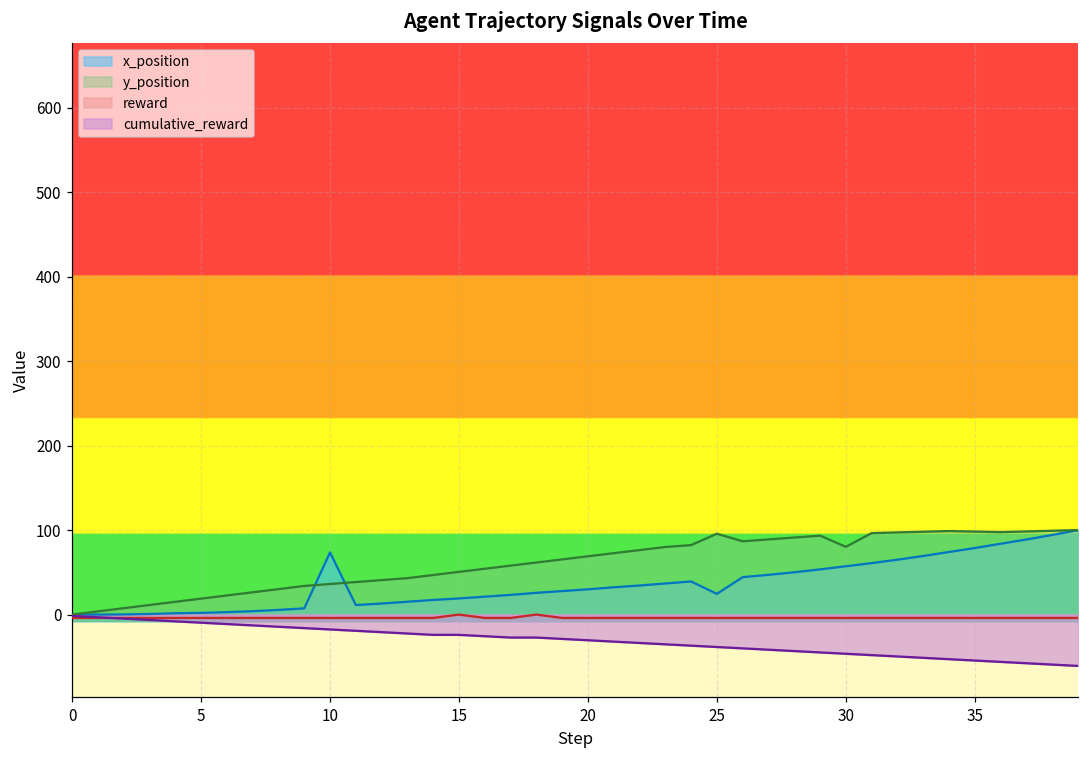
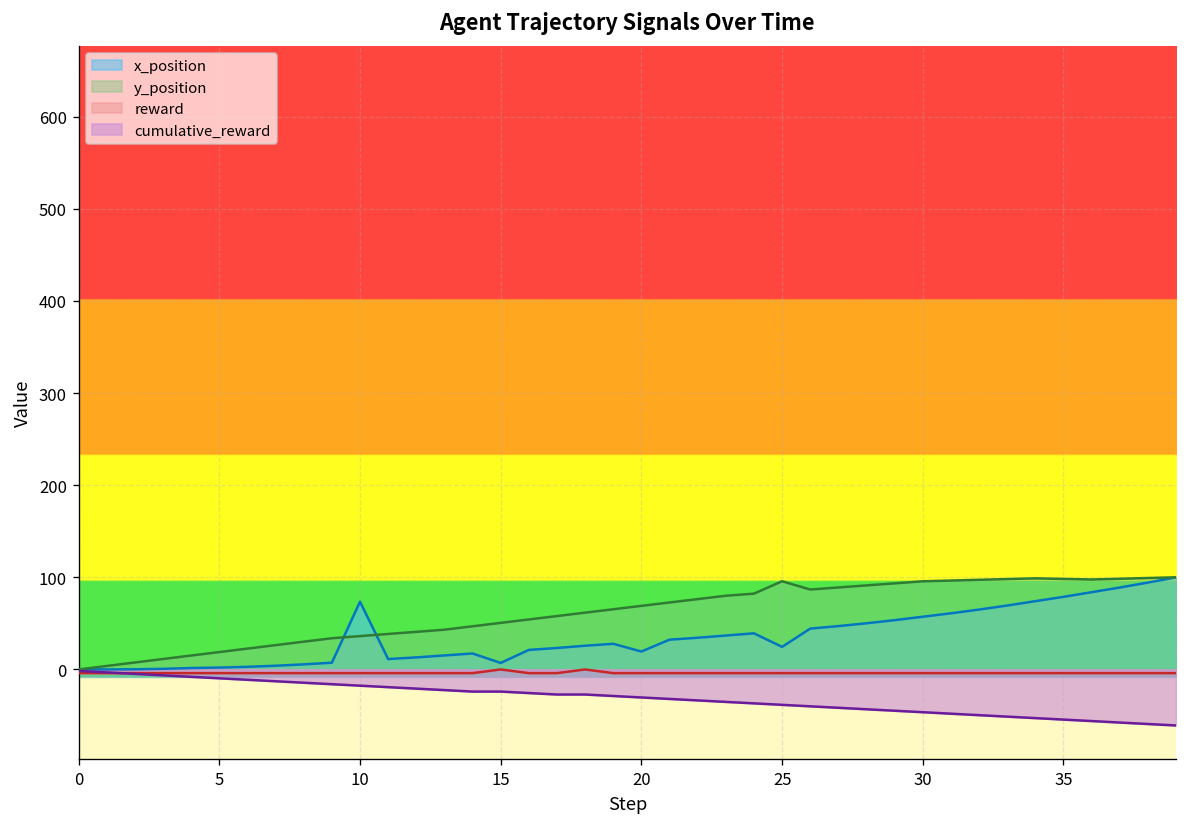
x_position, 15: 20 -> 10
x_position, 20: 30 -> 20
y_position, 30: 80 -> 100
